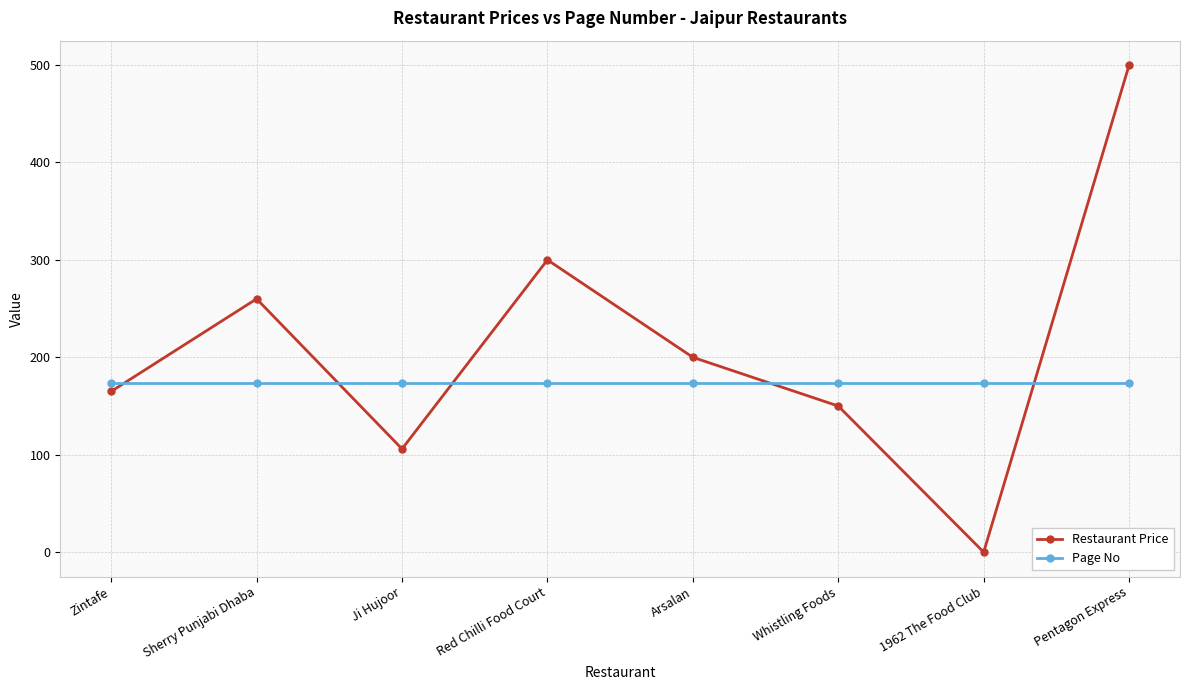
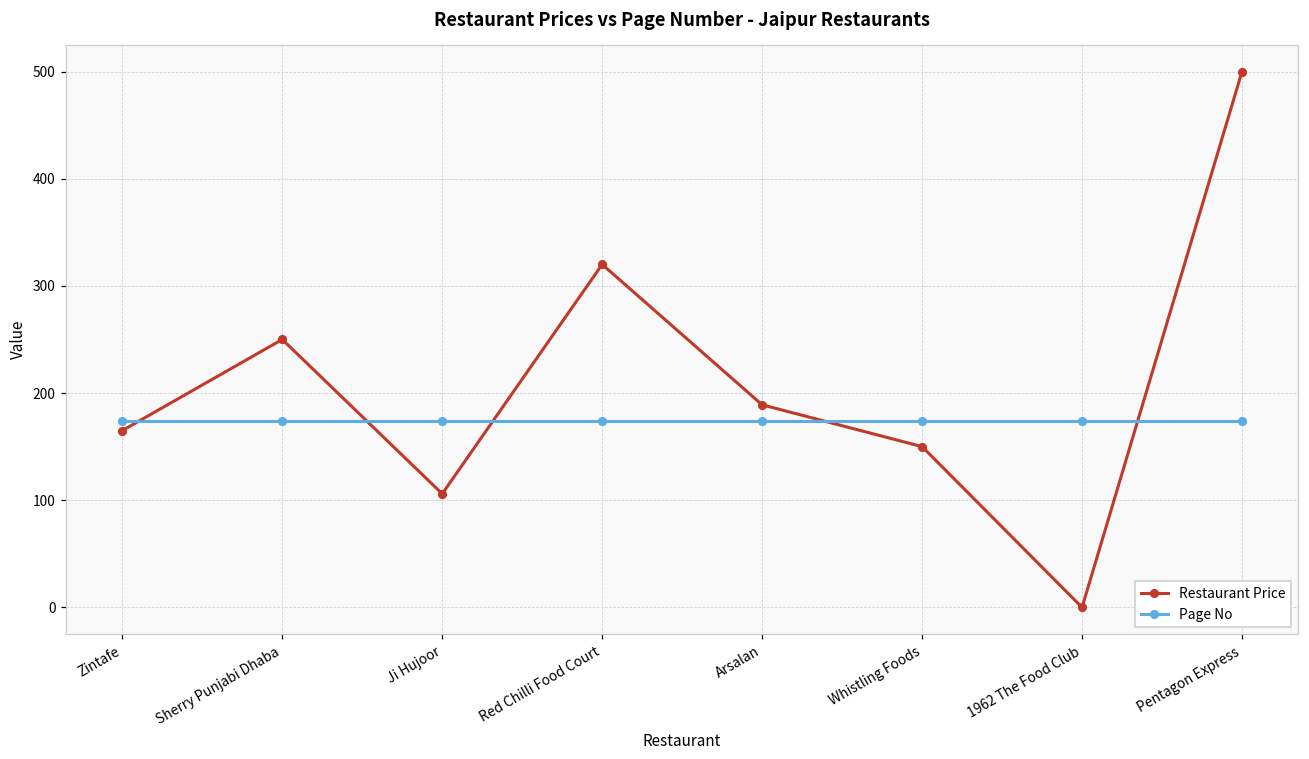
Restaurant Price, Sherry Punjabi Dhaba: 260 -> 250
Restaurant Price, Red Chilli Food Court: 300 -> 320
Restaurant Price, Arsalan: 200 -> 190
